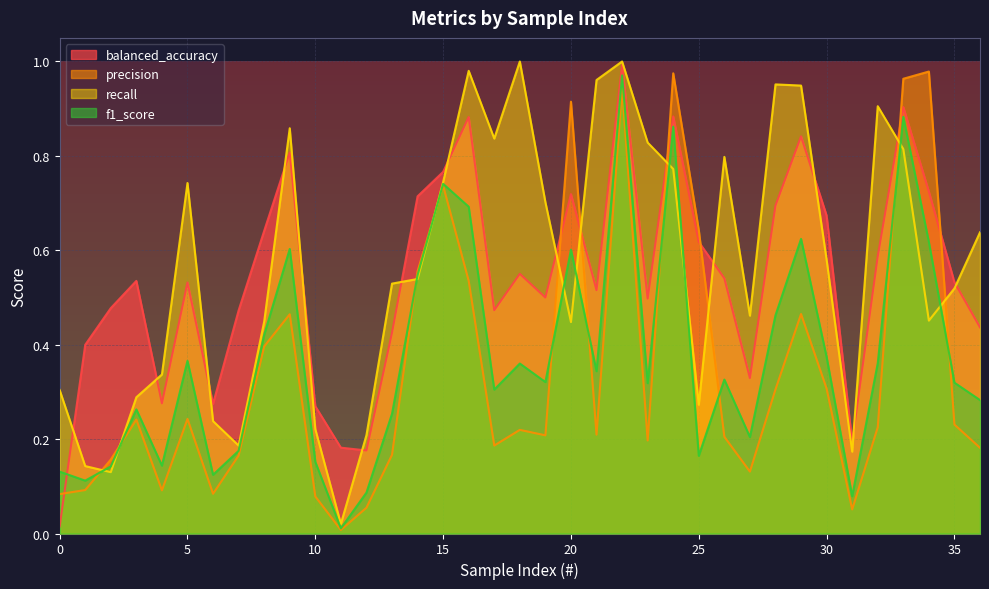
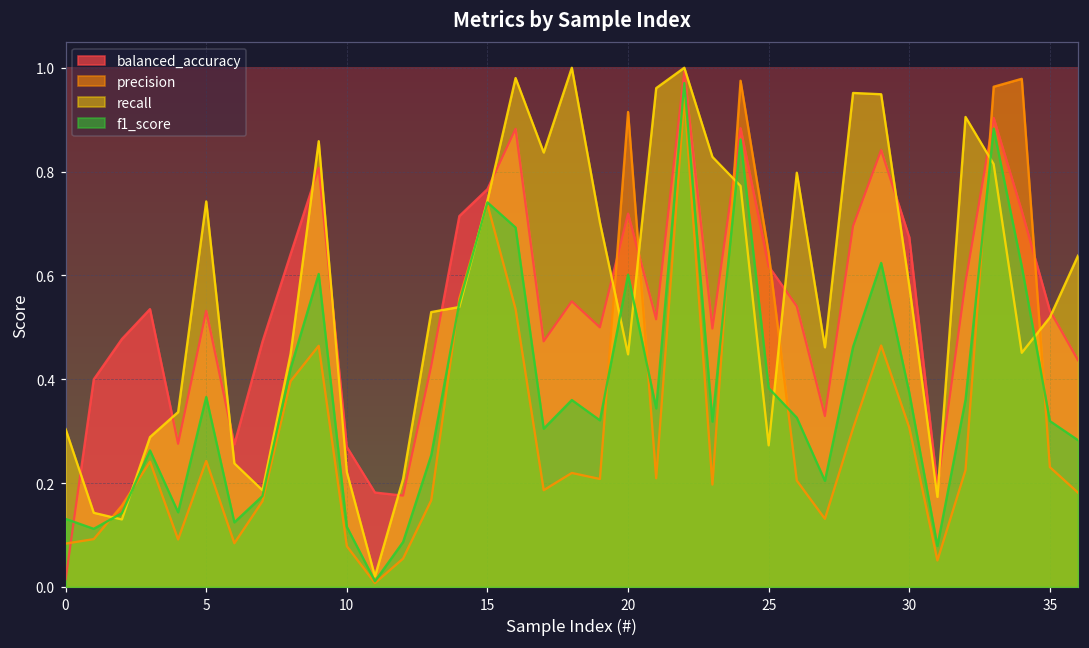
f1_score, 10: 0.15 -> 0.12
f1_score, 25: 0.16 -> 0.38
